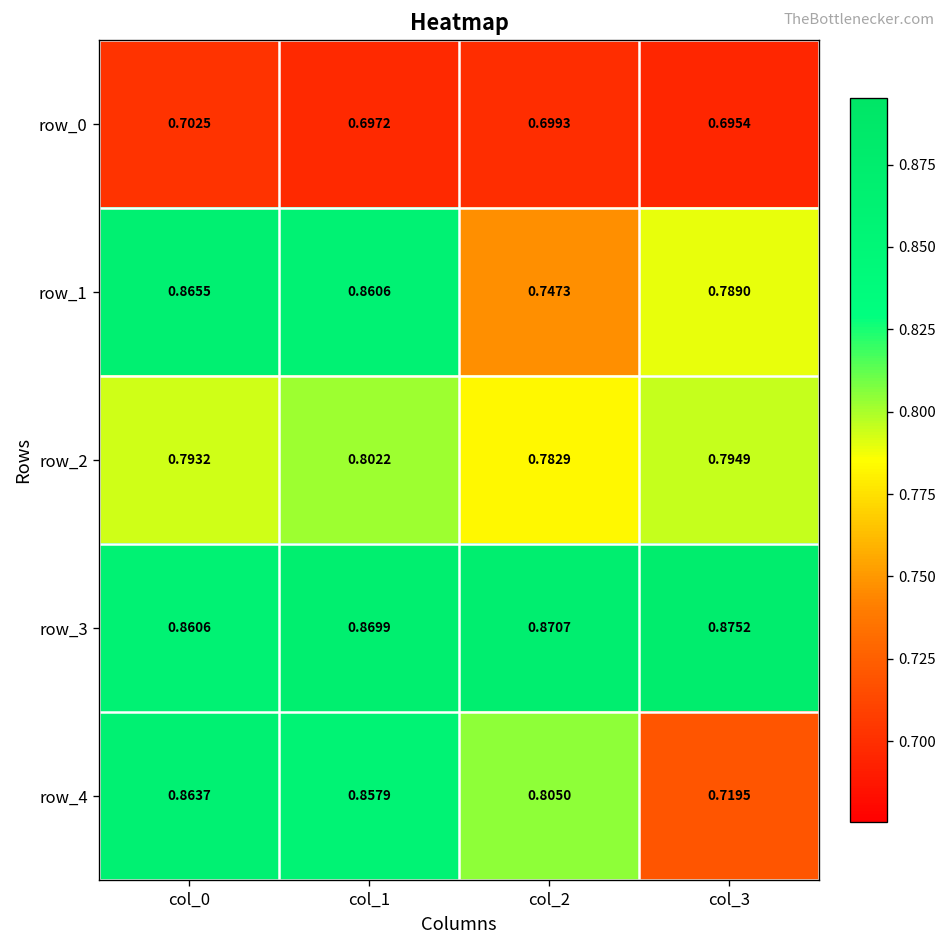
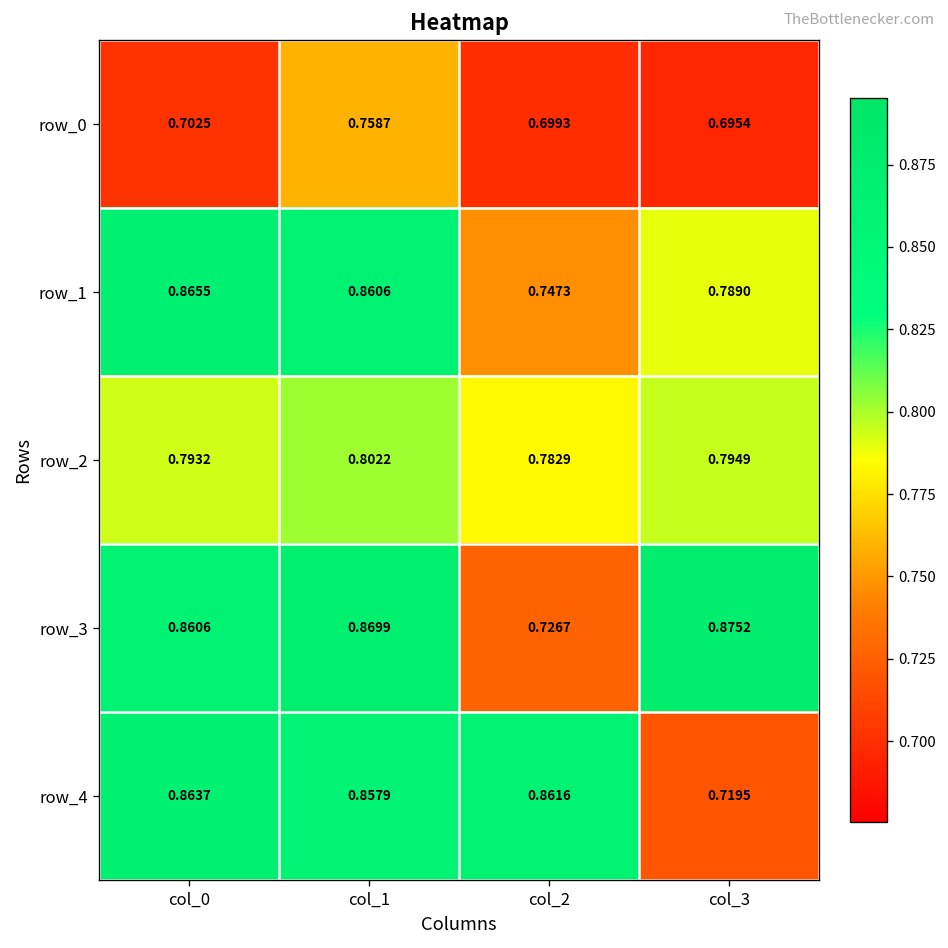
row_0, col_1: 0.6972 -> 0.7587
row_3, col_2: 0.8707 -> 0.7267
row_4, col_2: 0.8050 -> 0.8616
